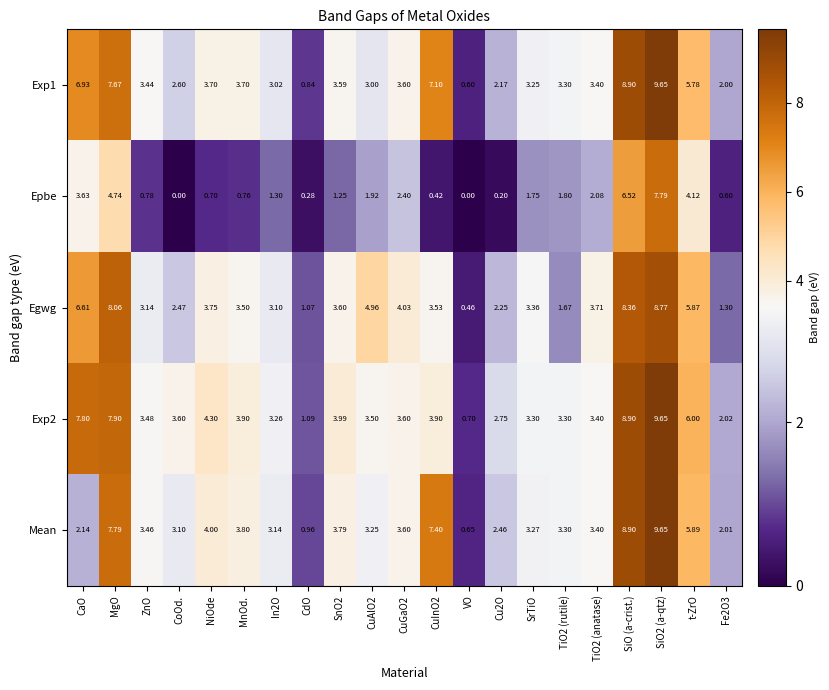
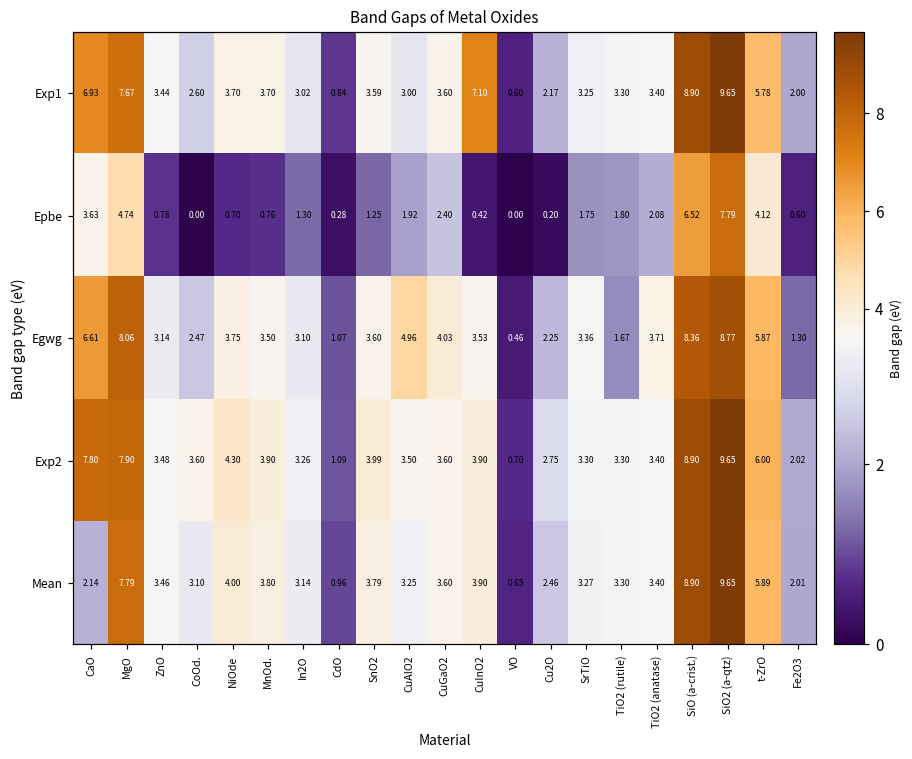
Mean, CuInO2: 7.40 -> 3.90
